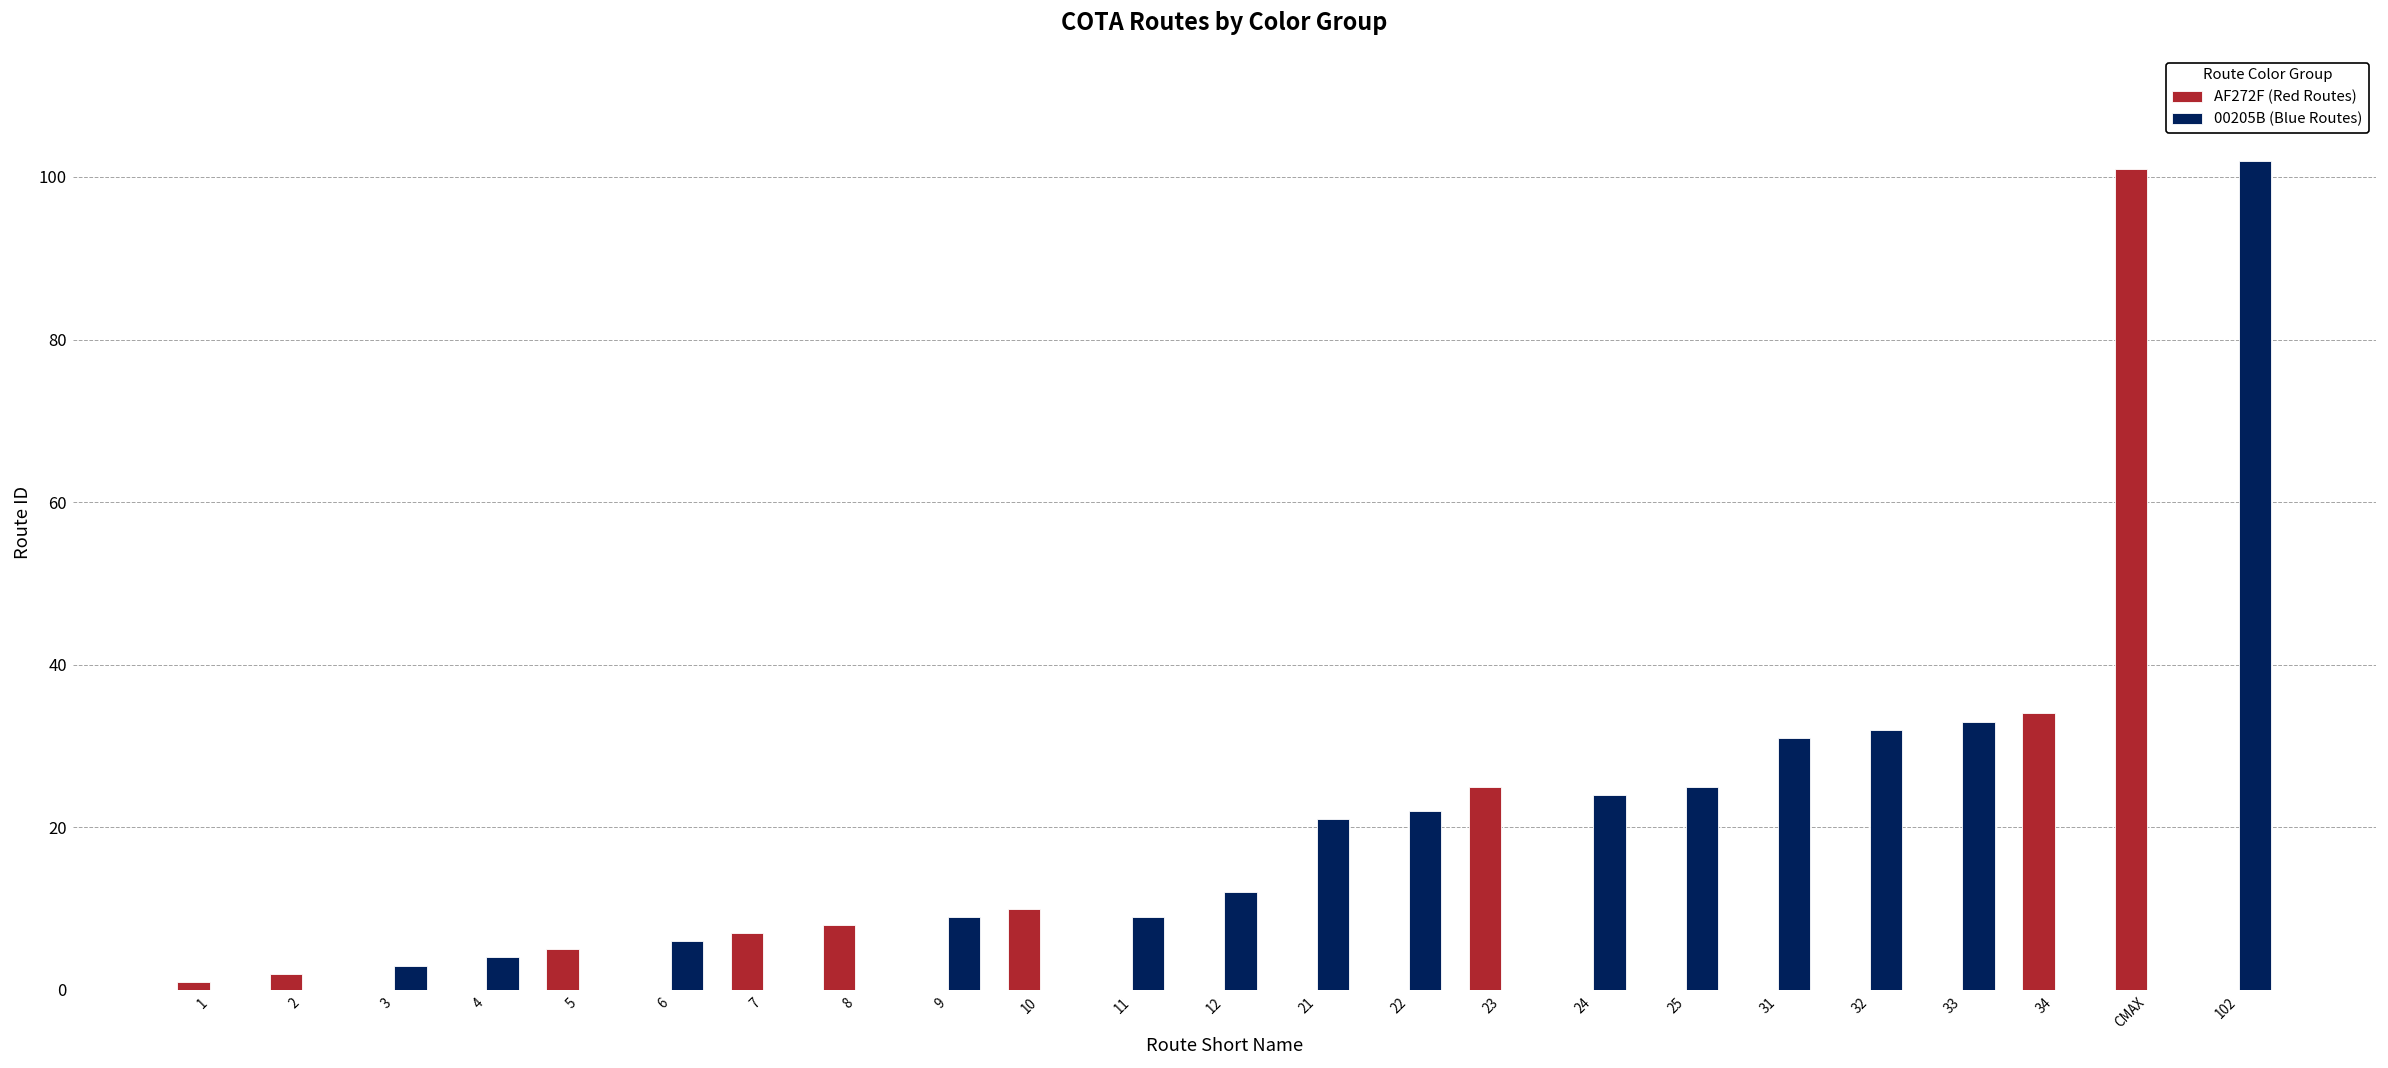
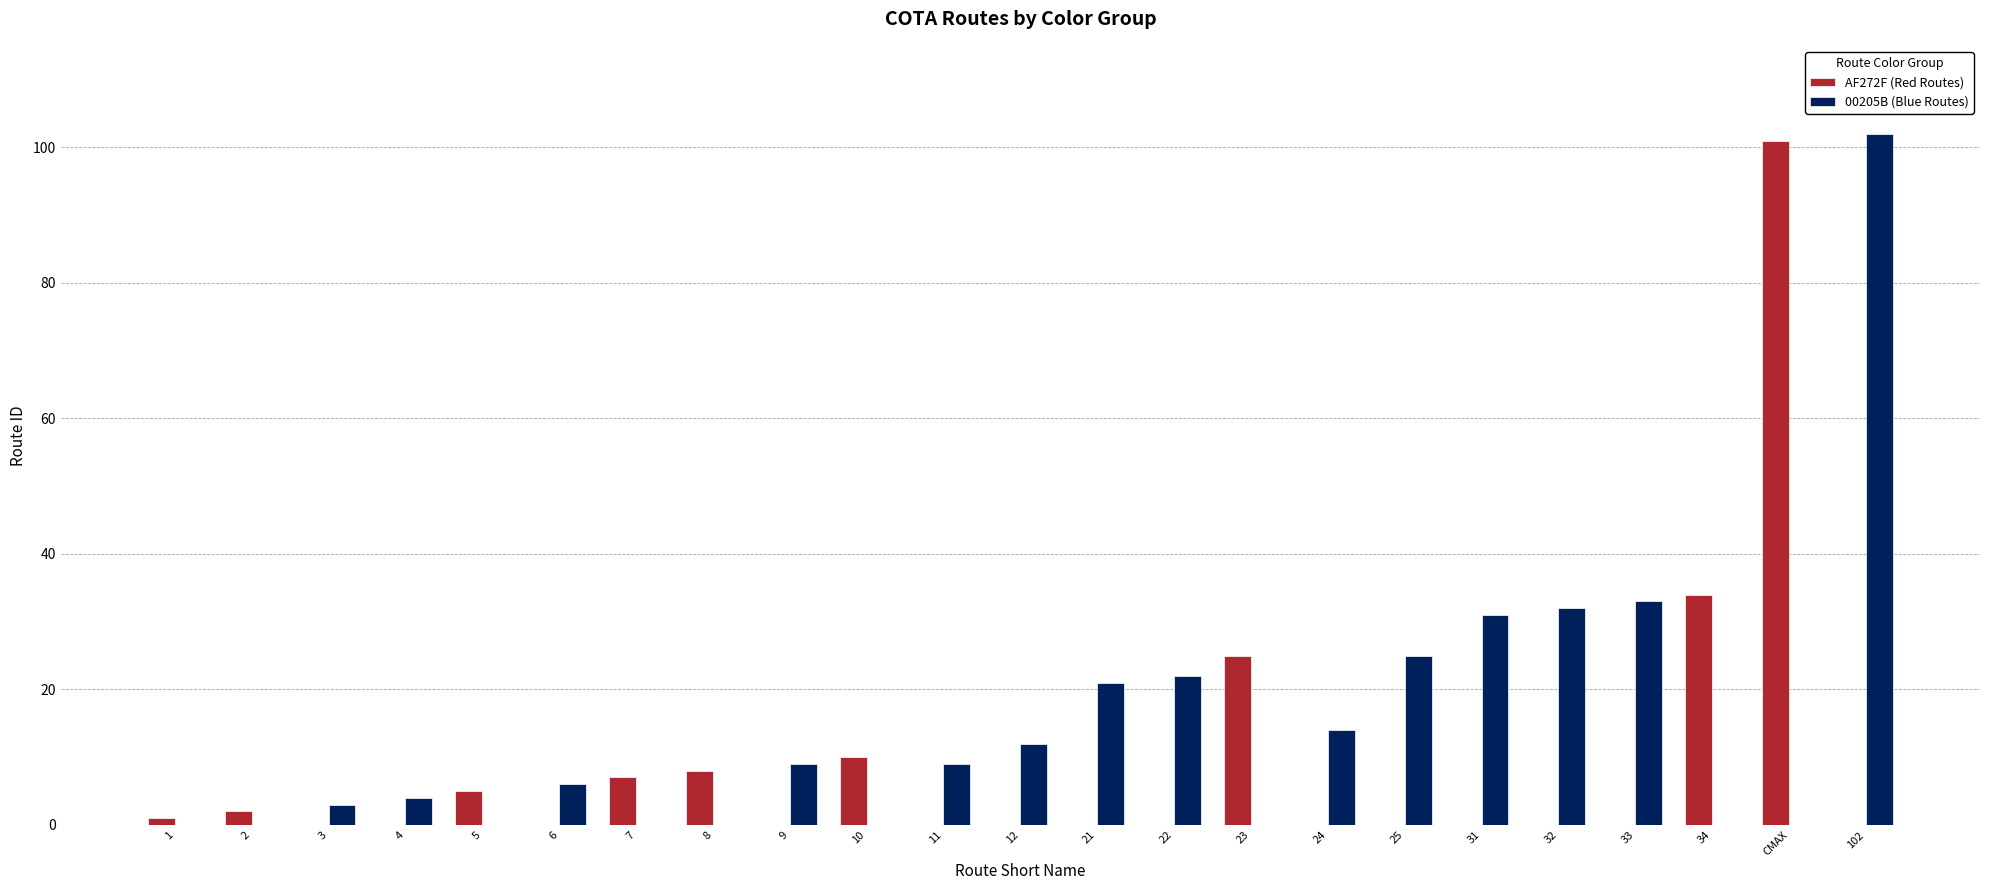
00205B (Blue Routes), 24: 24 -> 14
